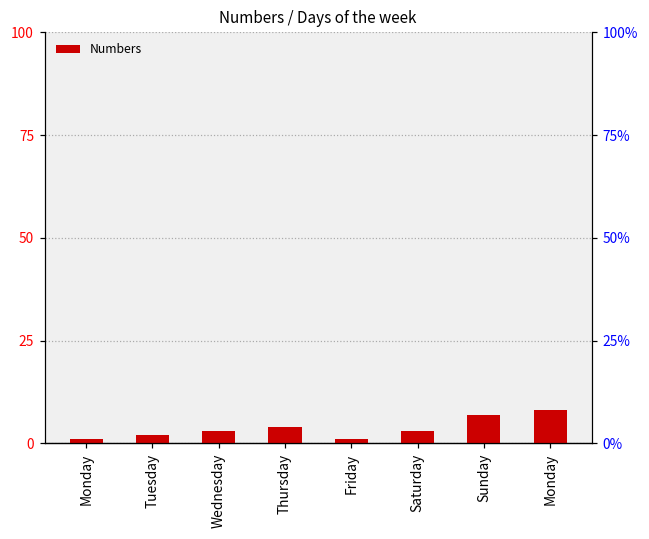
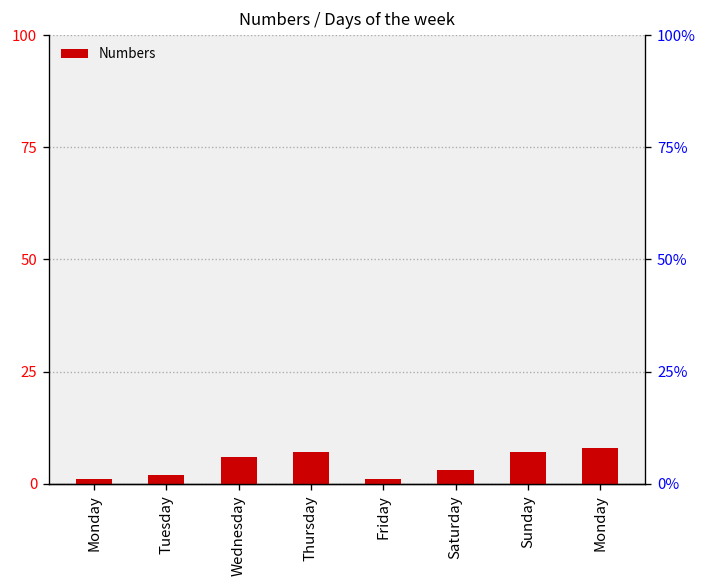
Wednesday: 3 -> 6
Thursday: 4 -> 7
